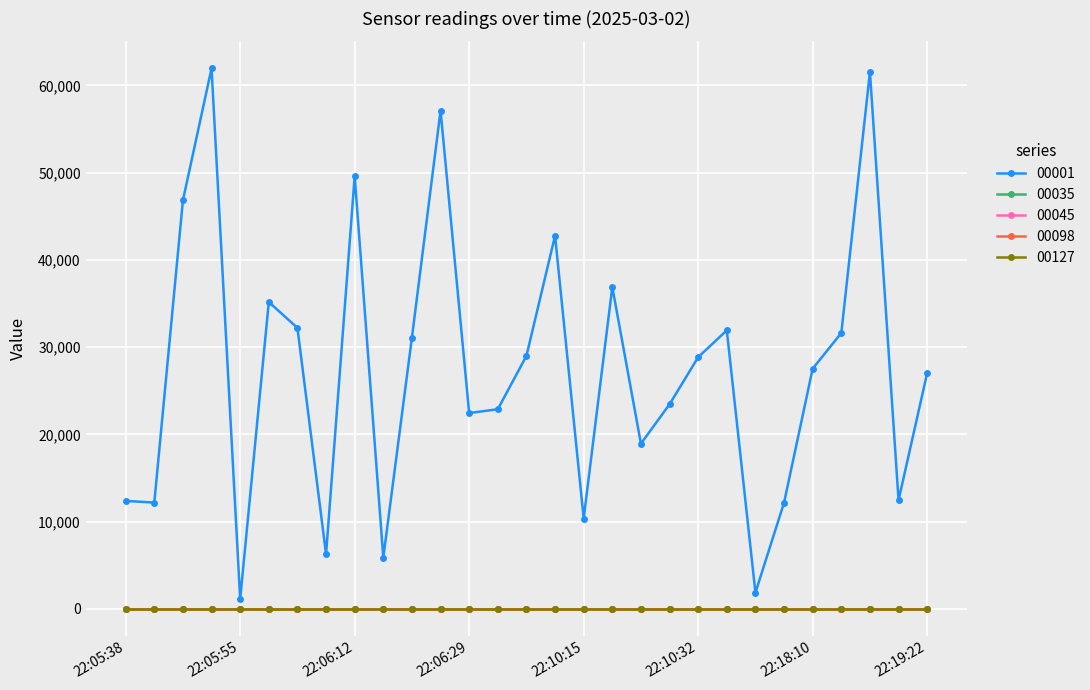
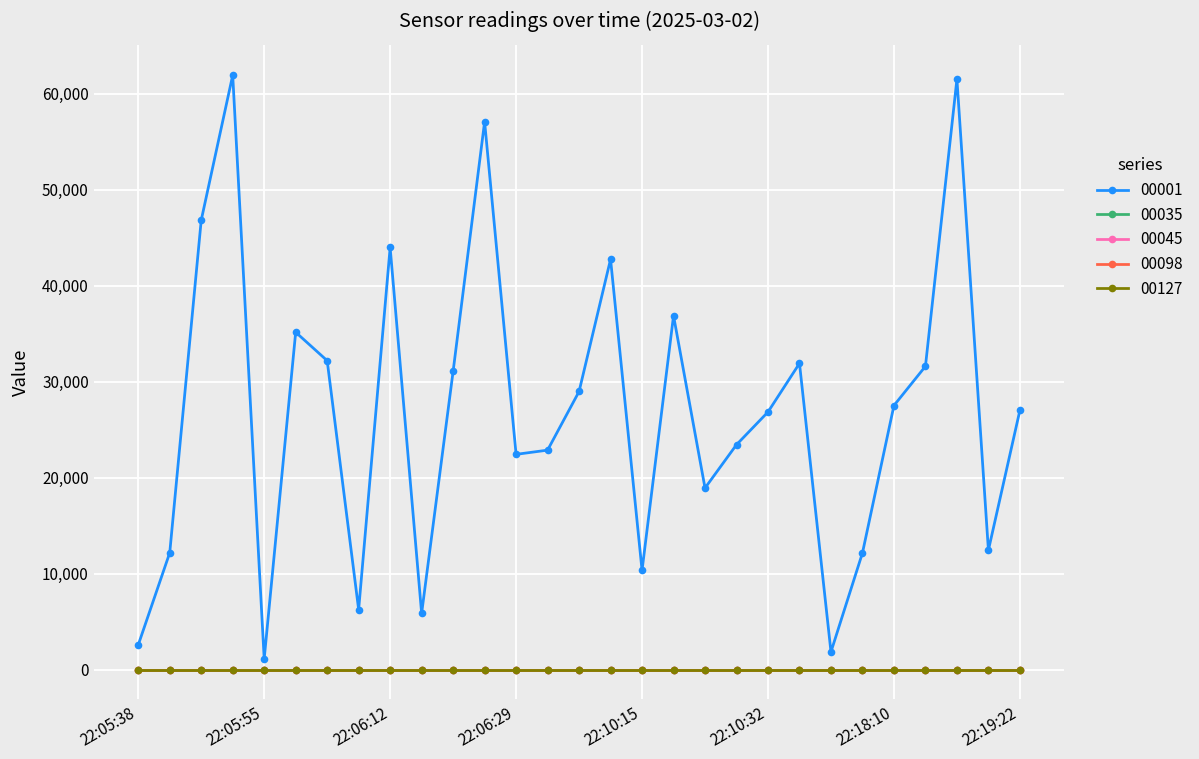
00001, 22:05:38: 12,000 -> 3,000
00001, 22:06:12: 50,000 -> 44,000
00001, 22:10:32: 29,000 -> 27,000
